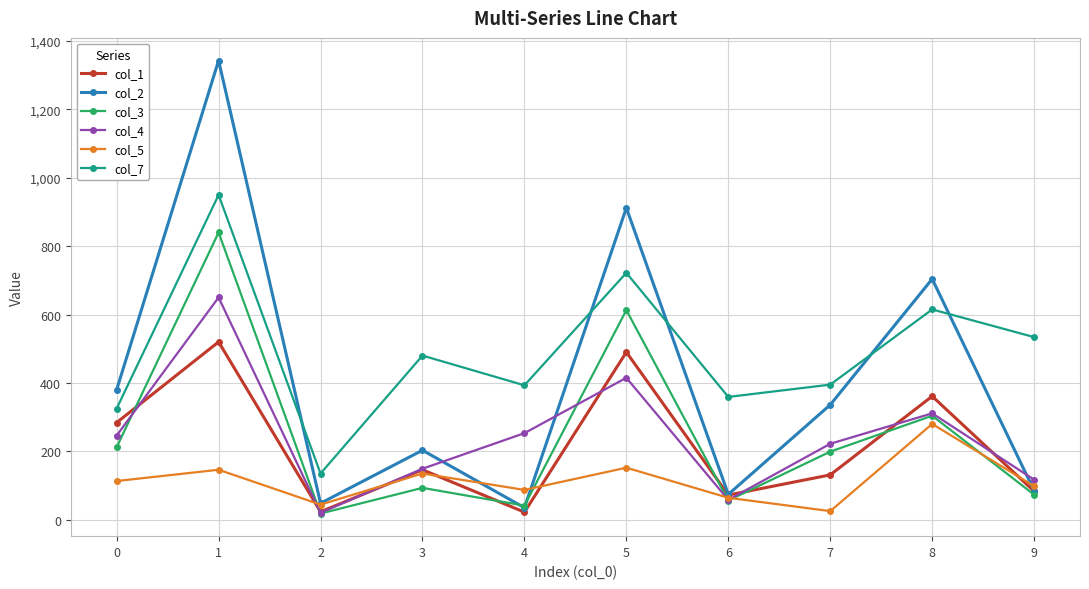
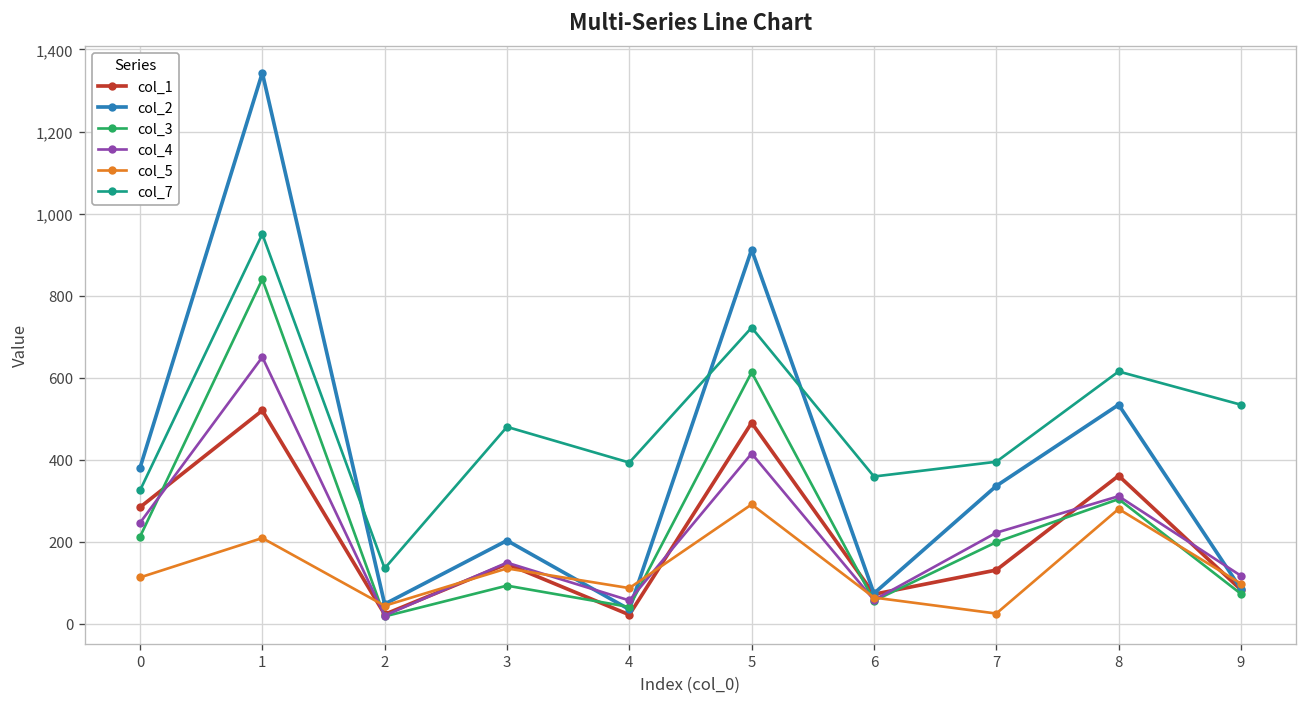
col_5, 1: 150 -> 210
col_4, 4: 250 -> 60
col_5, 5: 150 -> 290
col_2, 8: 700 -> 530
